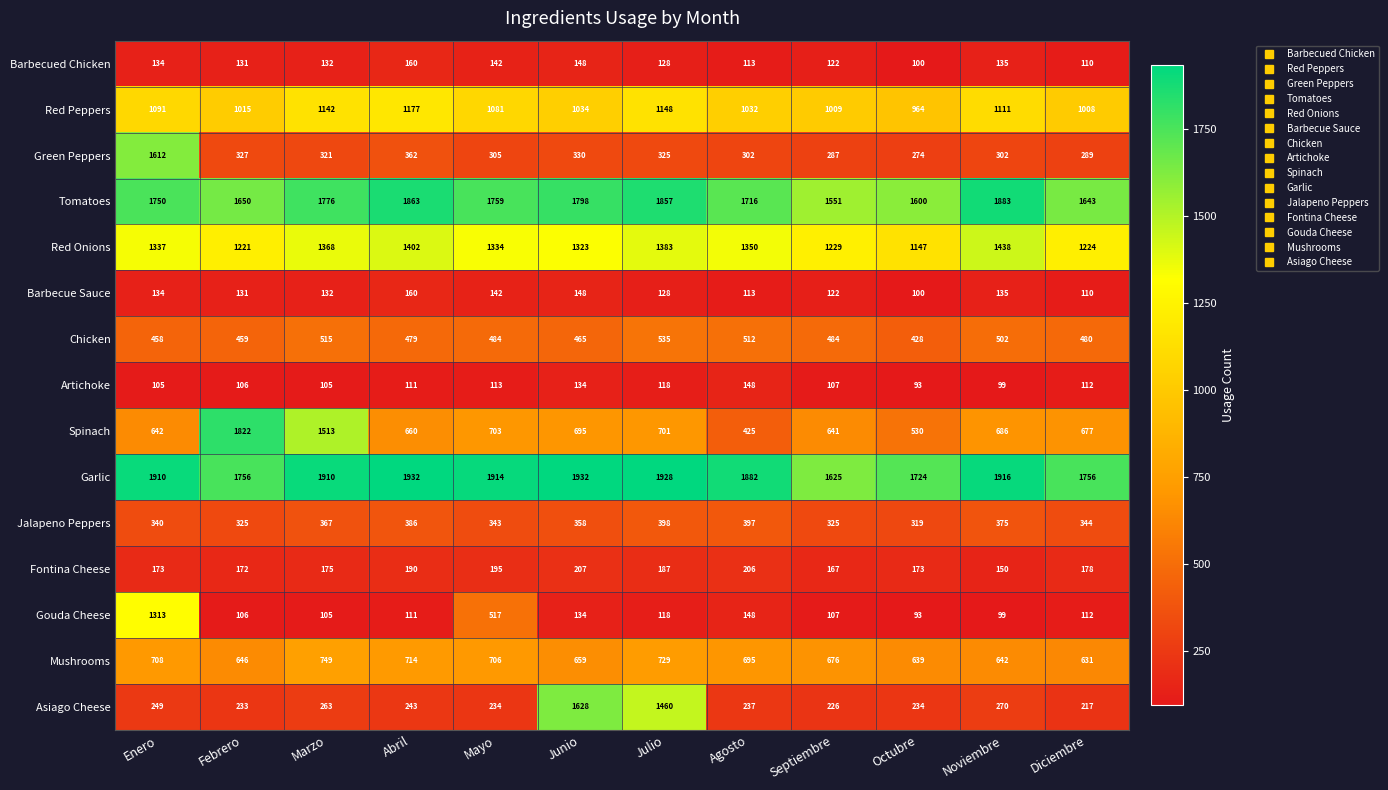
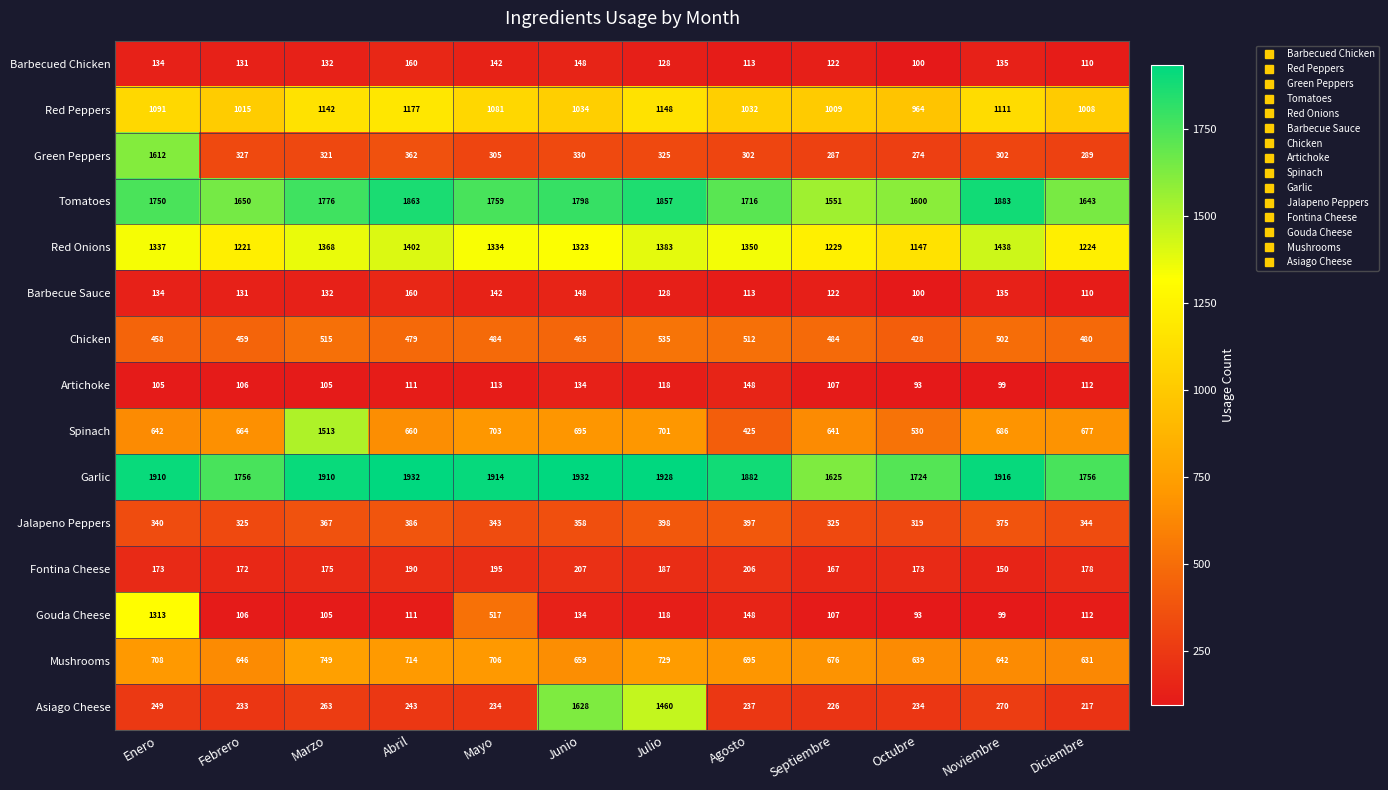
Spinach, Febrero: 1822 -> 664
